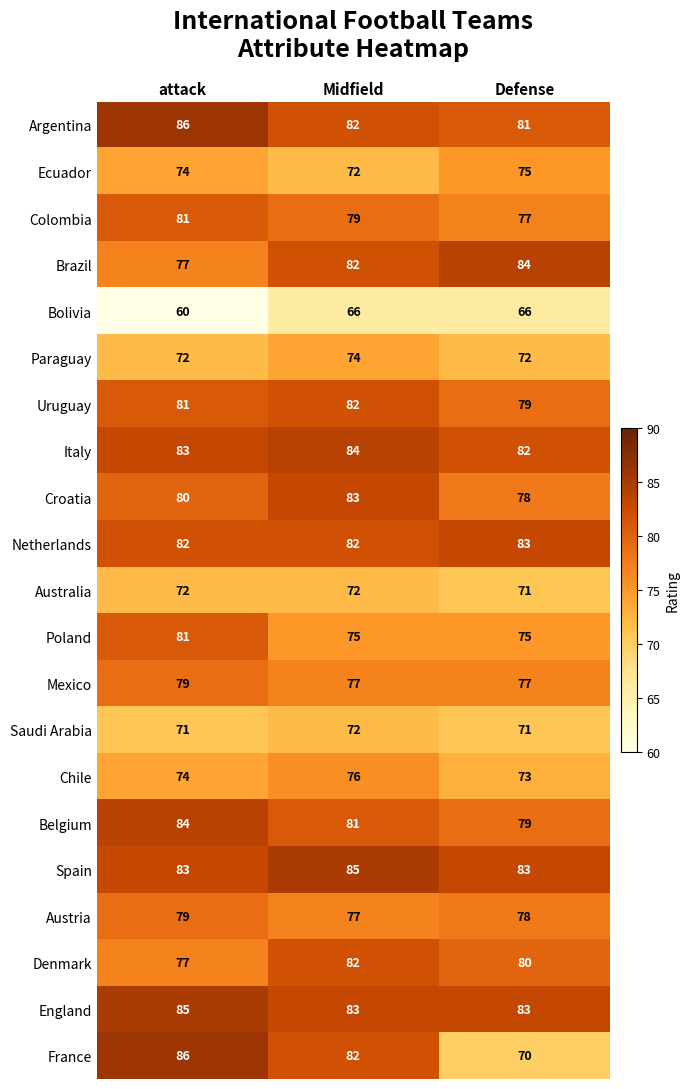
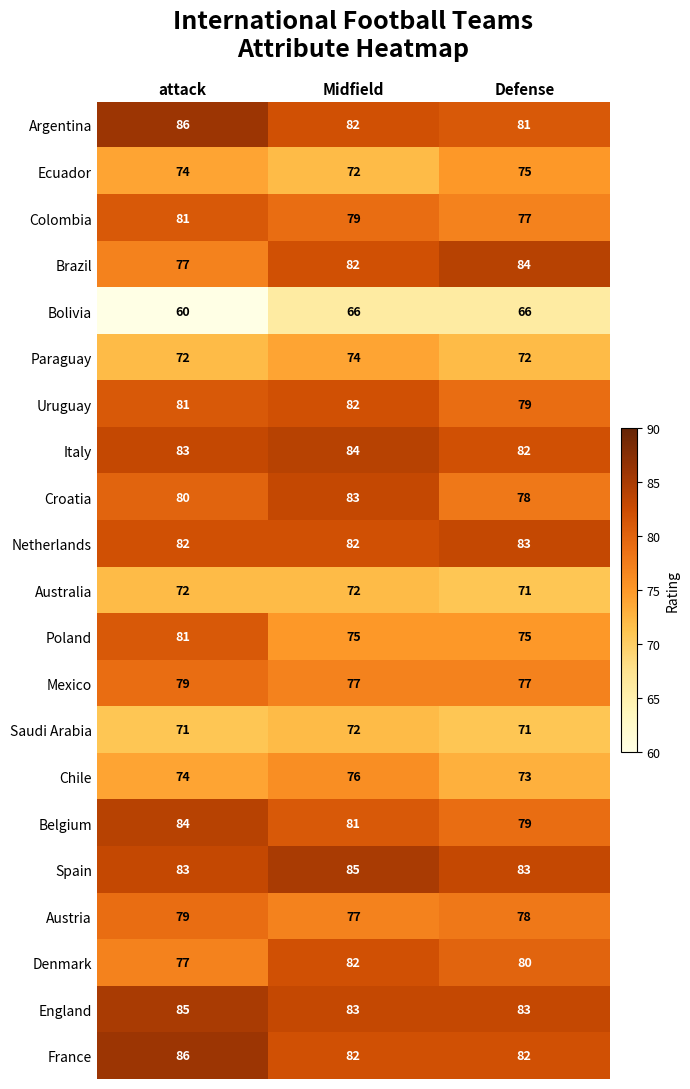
France, Defense: 70 -> 82
